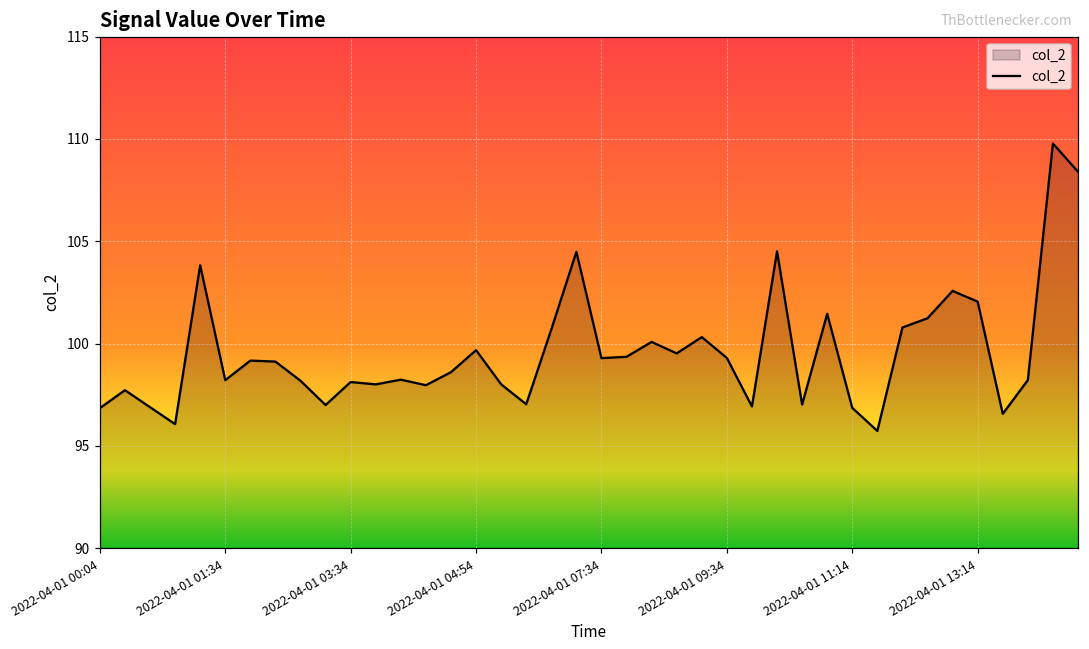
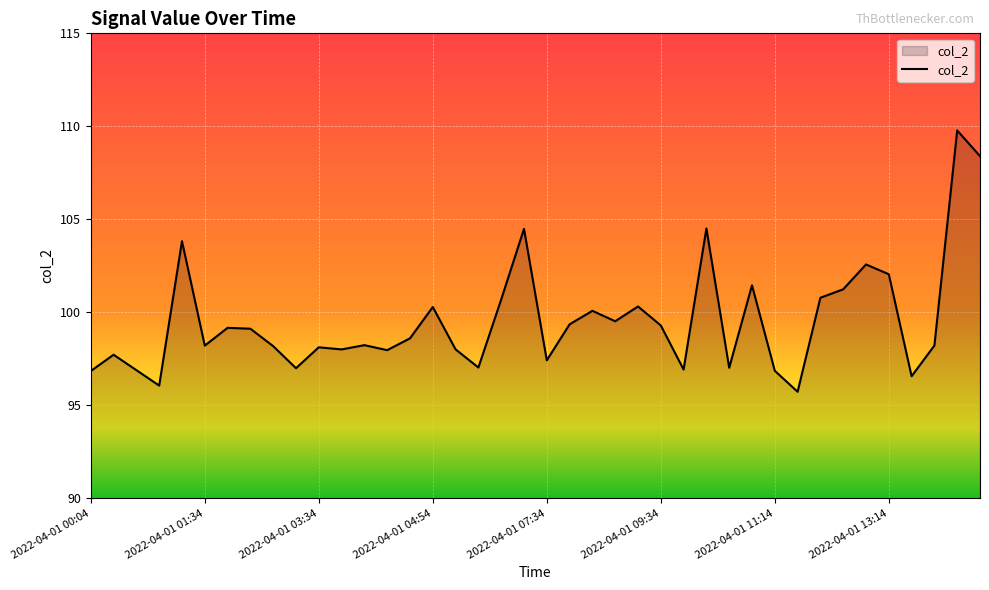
2022-04-01 04:54: 99.7 -> 100.3
2022-04-01 07:34: 99.3 -> 97.4
